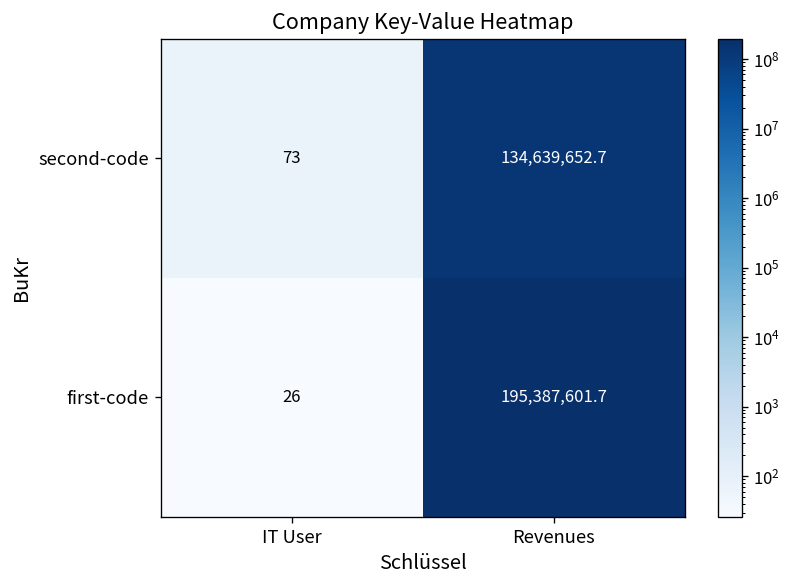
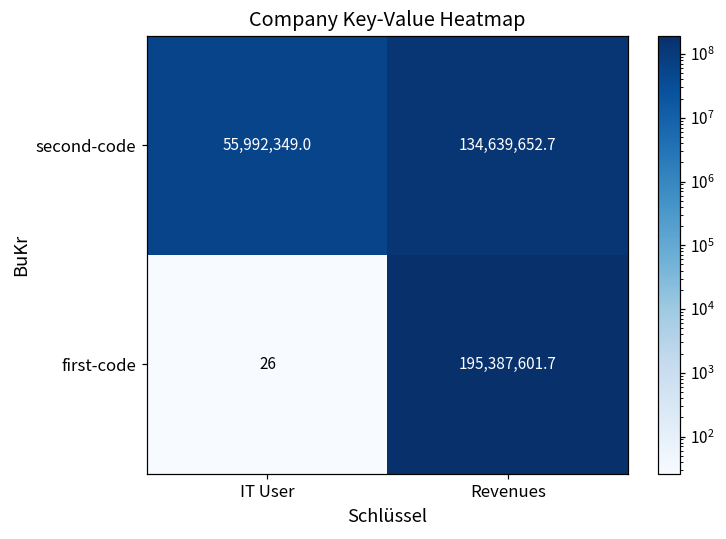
second-code, IT User: 73 -> 55,992,349.0
